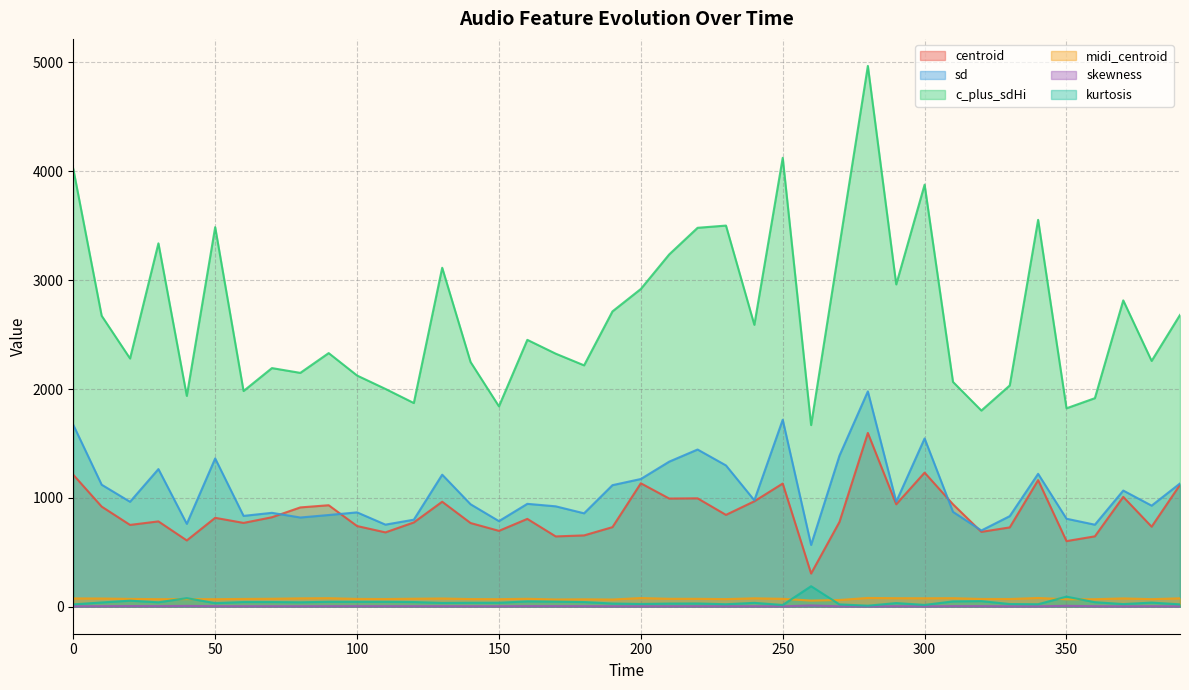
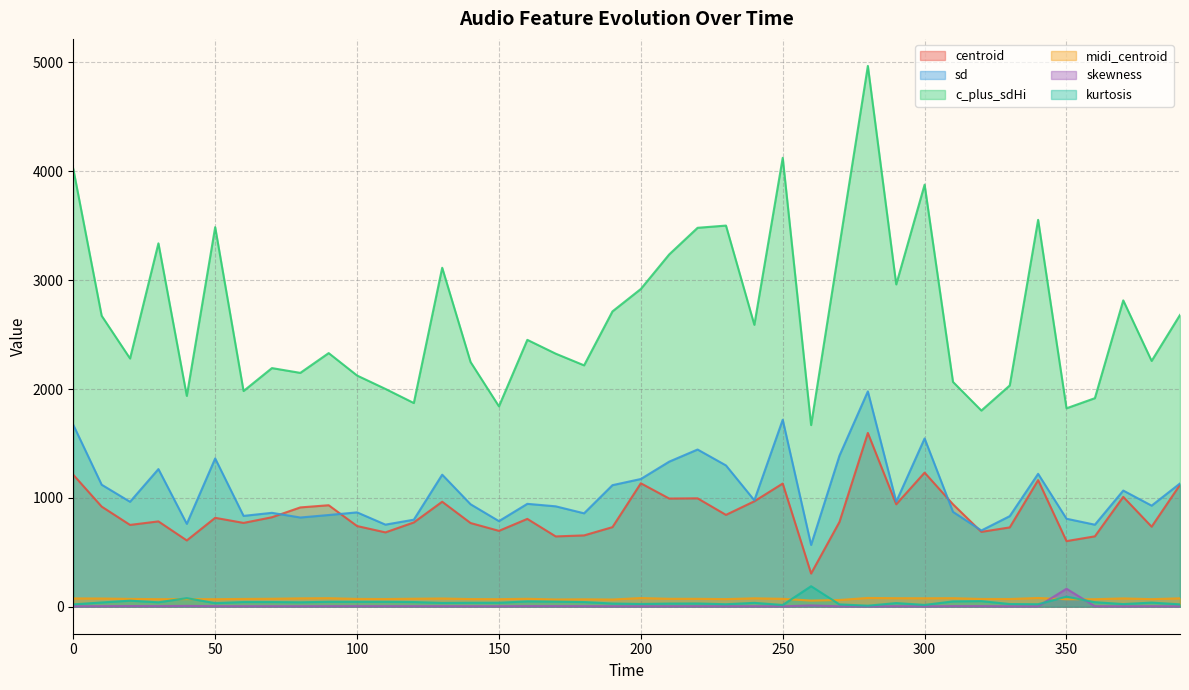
skewness, 350: 10 -> 160
